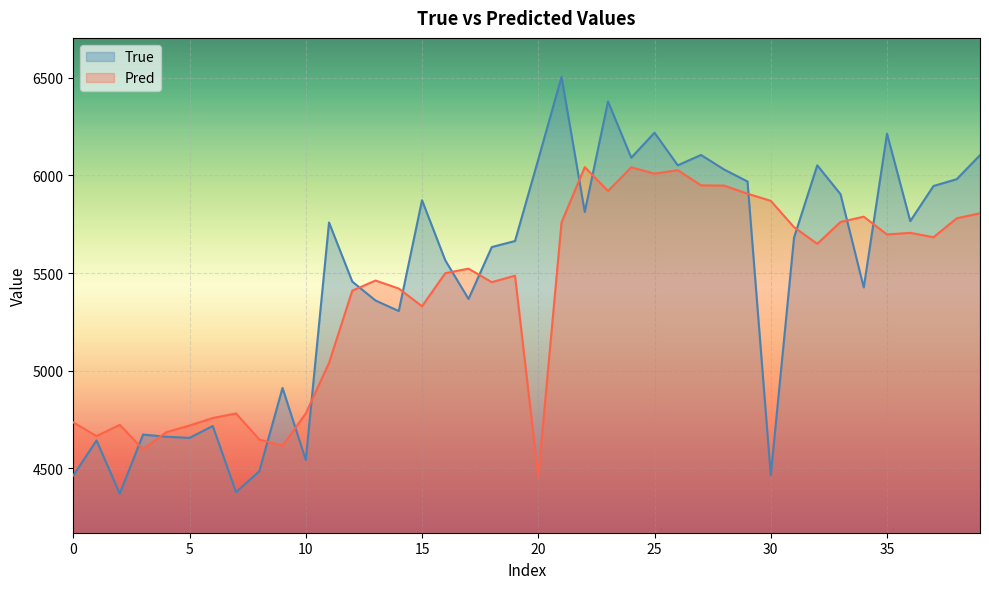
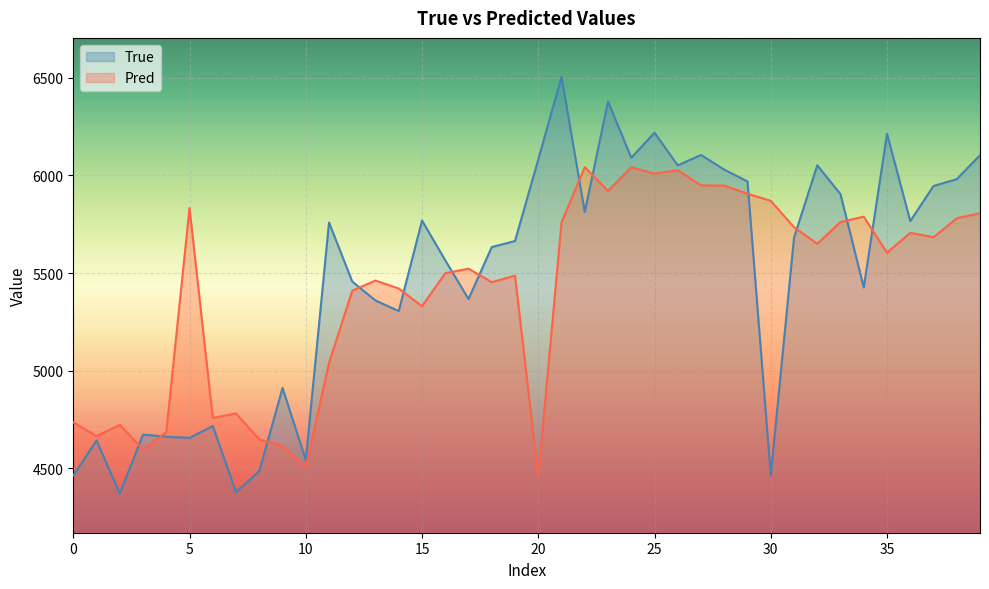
Pred, 5: 4720 -> 5830
Pred, 10: 4780 -> 4500
True, 15: 5870 -> 5770
Pred, 35: 5700 -> 5600
